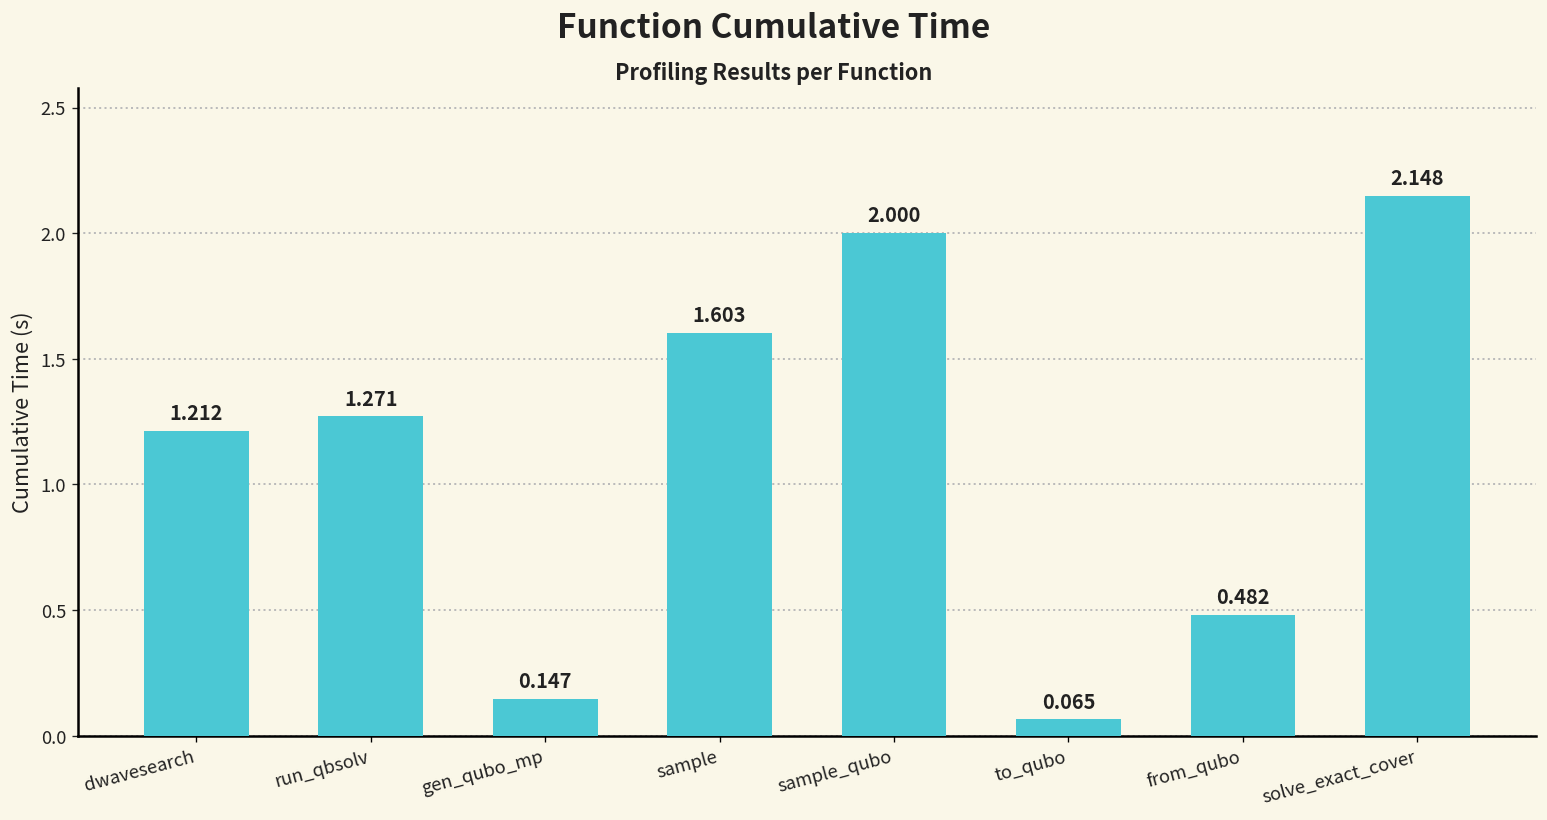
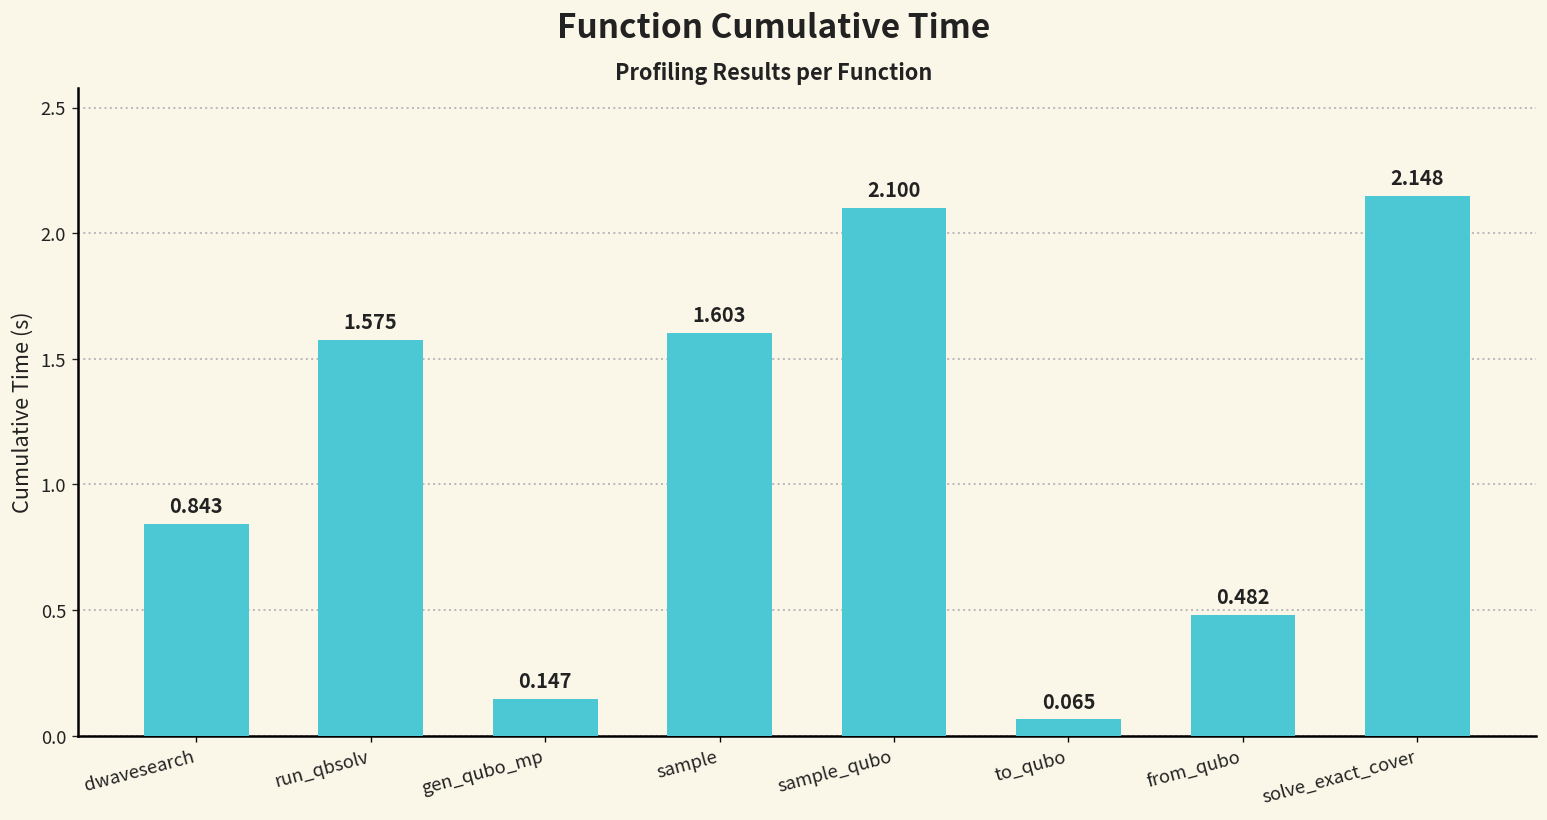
dwavesearch: 1.212 -> 0.843
run_qbsolv: 1.271 -> 1.575
sample_qubo: 2.000 -> 2.100
